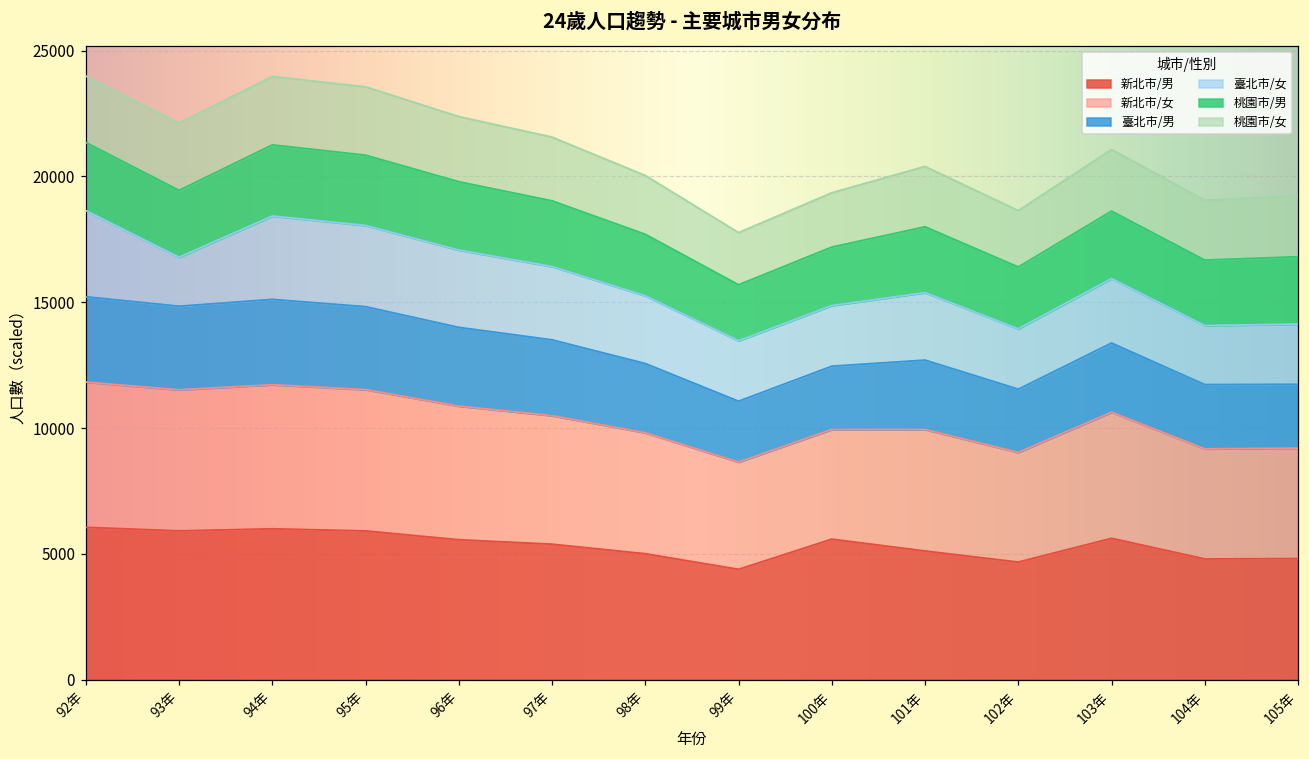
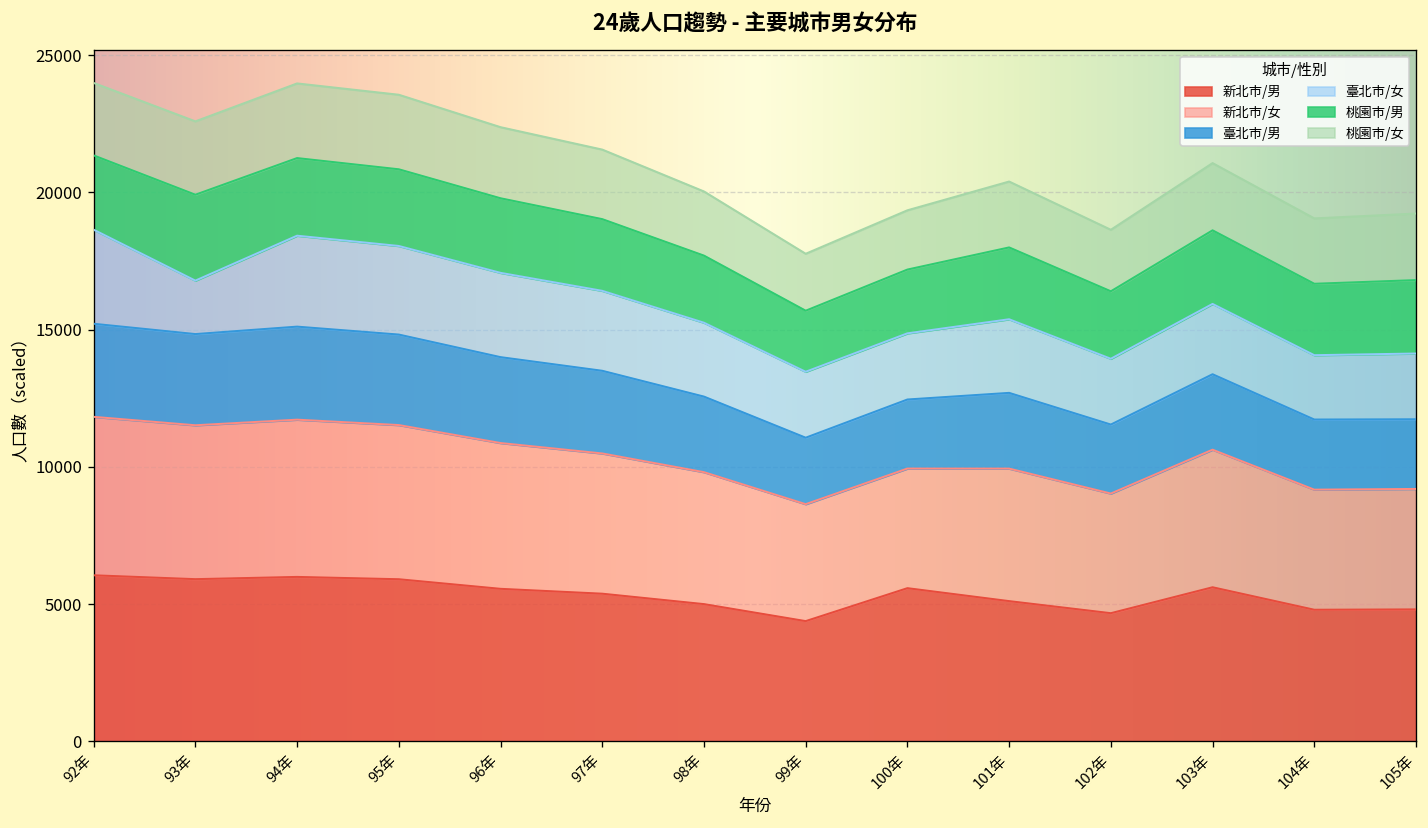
桃園市/男, 93年: 2700 -> 3100
